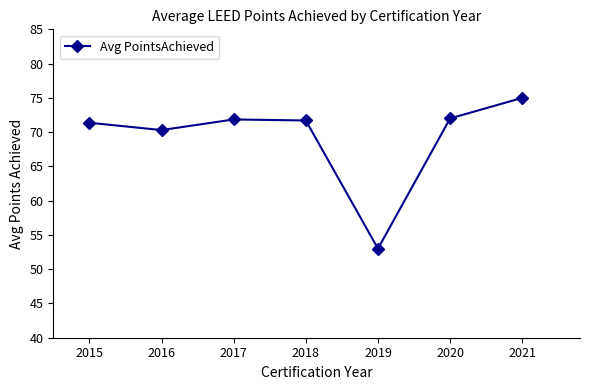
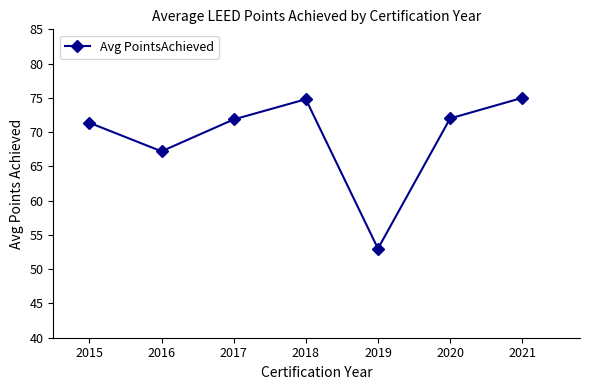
2016: 70 -> 67
2018: 72 -> 75
